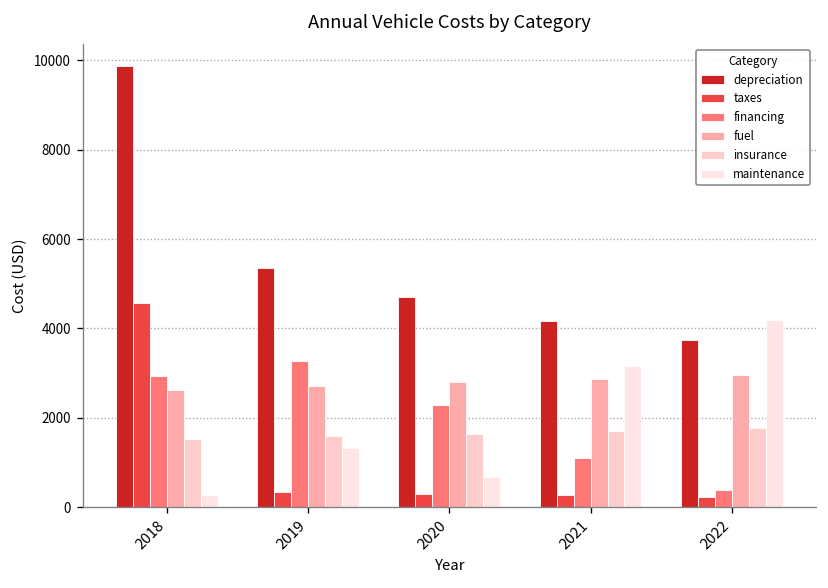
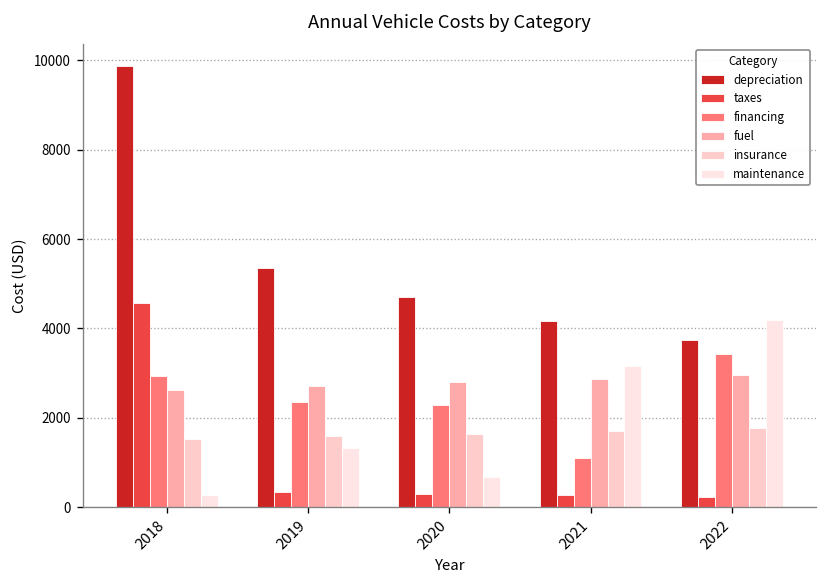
financing, 2019: 3300 -> 2400
financing, 2022: 400 -> 3400
